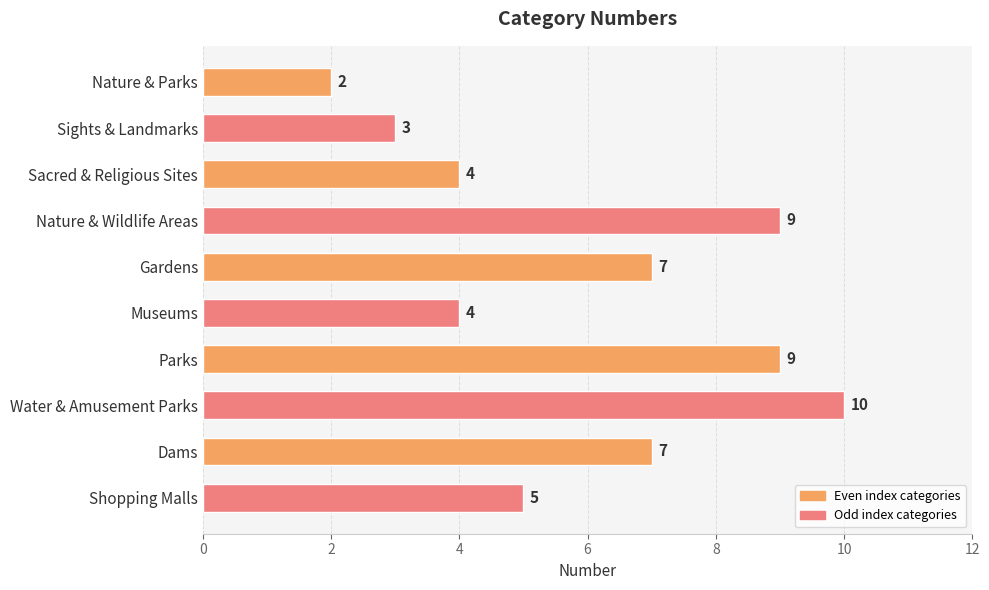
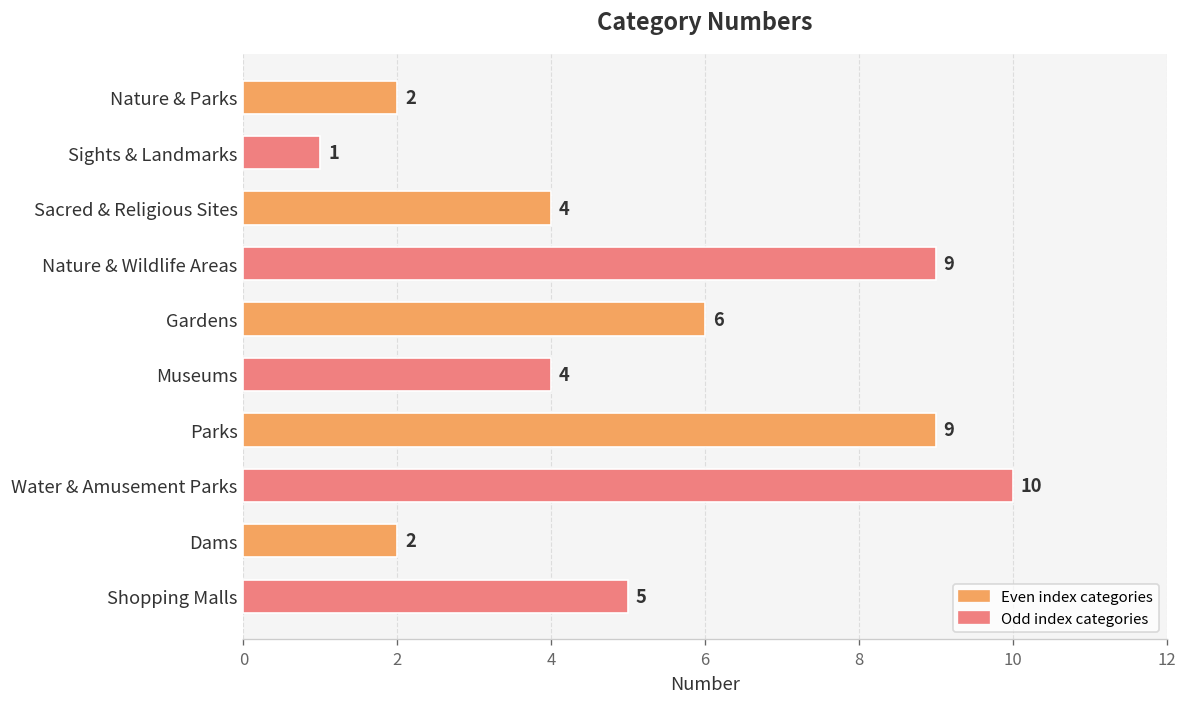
Sights & Landmarks: 3 -> 1
Gardens: 7 -> 6
Dams: 7 -> 2
